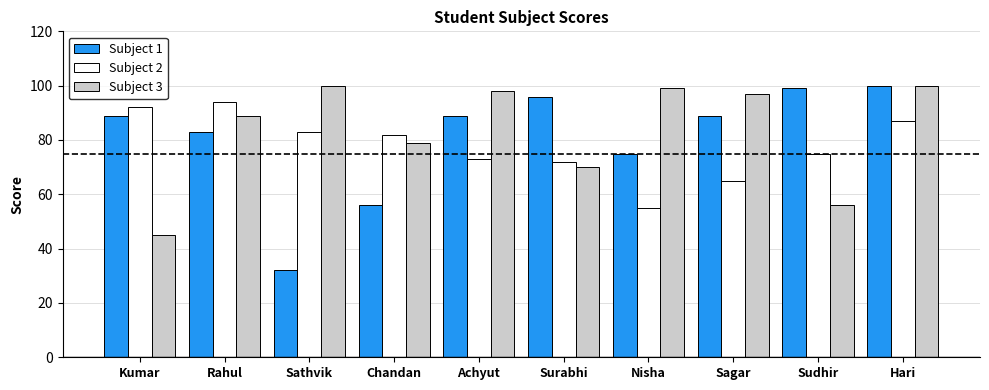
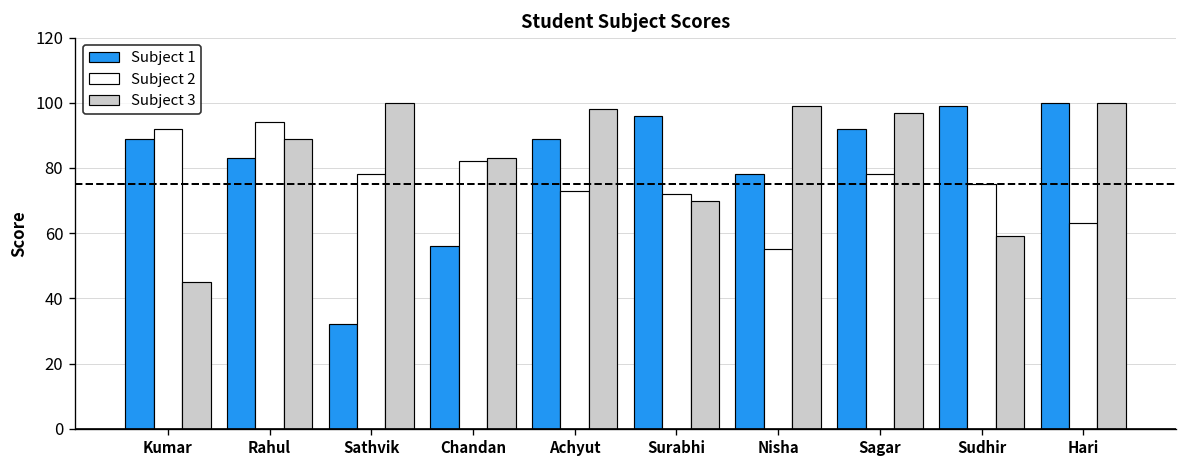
Subject 2, Sathvik: 83 -> 78
Subject 3, Chandan: 79 -> 83
Subject 1, Nisha: 75 -> 78
Subject 1, Sagar: 89 -> 92
Subject 2, Sagar: 65 -> 78
Subject 3, Sudhir: 56 -> 59
Subject 2, Hari: 87 -> 63
